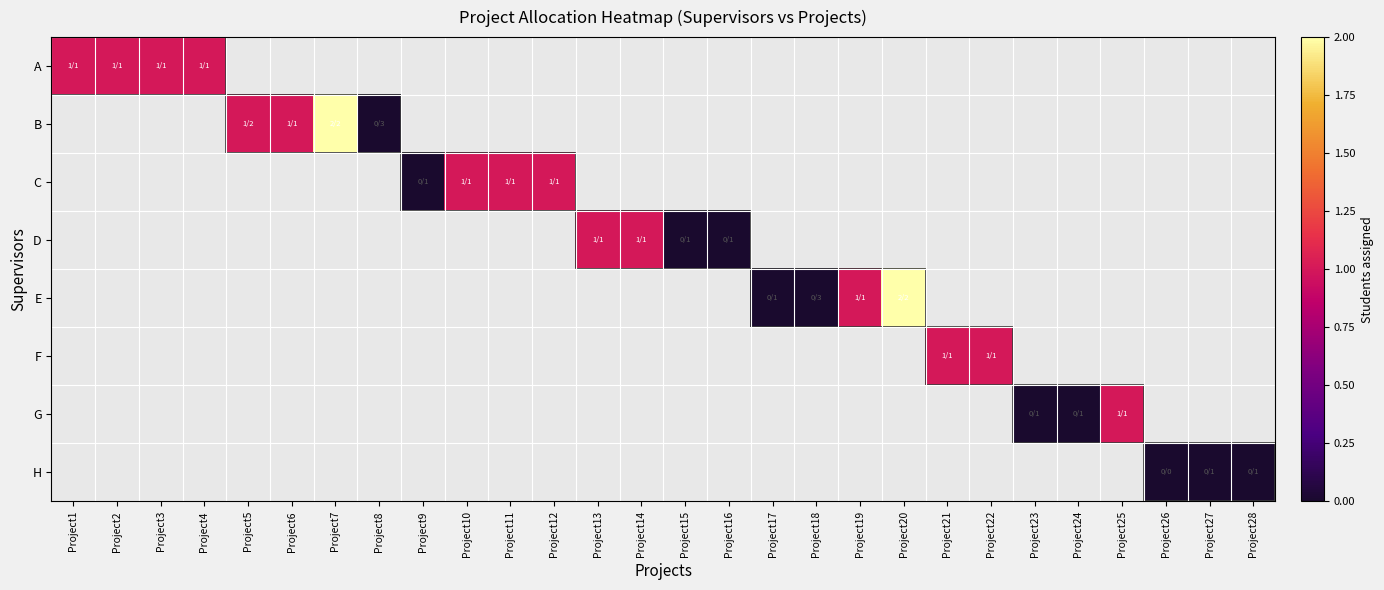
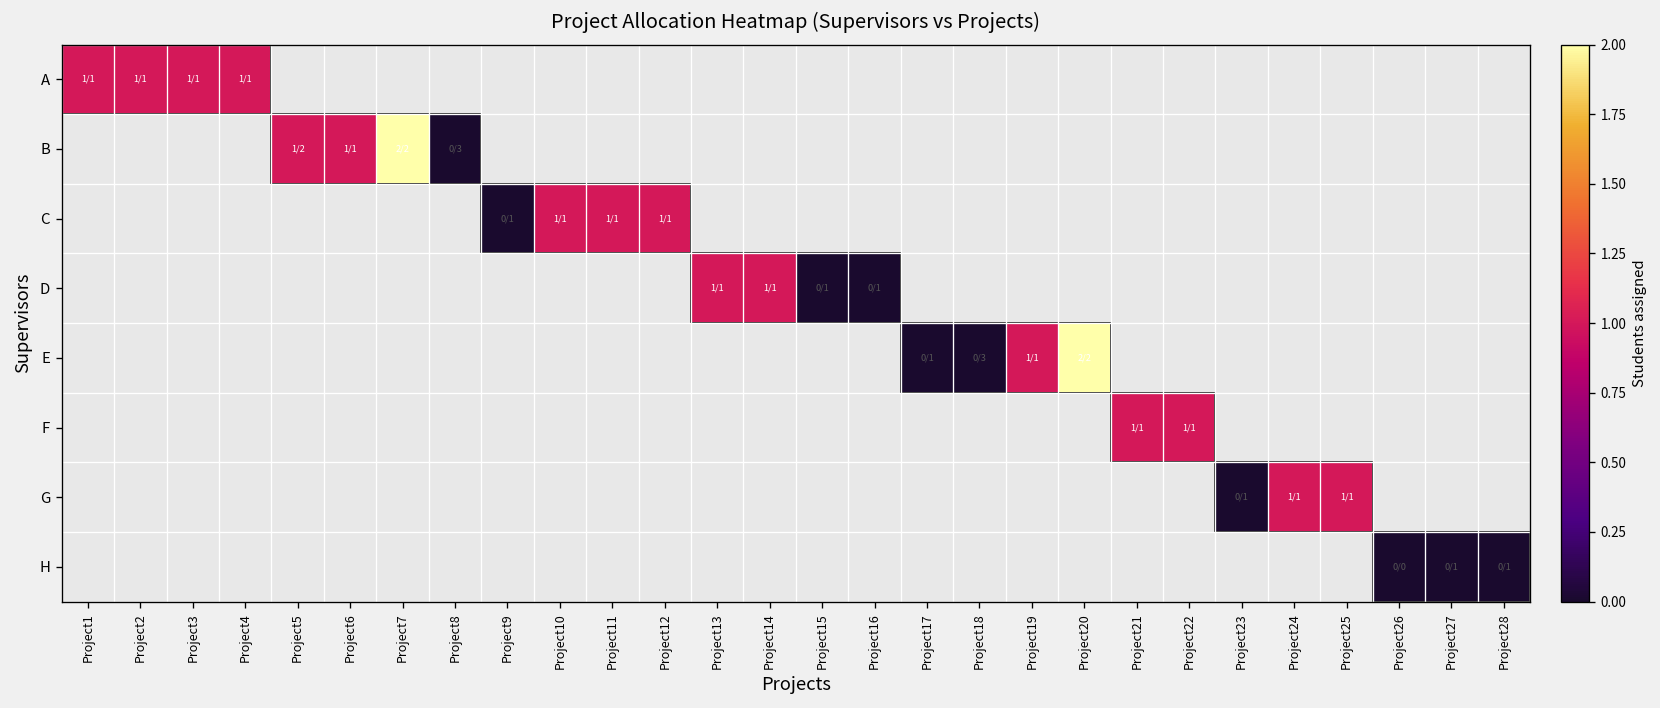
G, Project24: 0 -> 1
